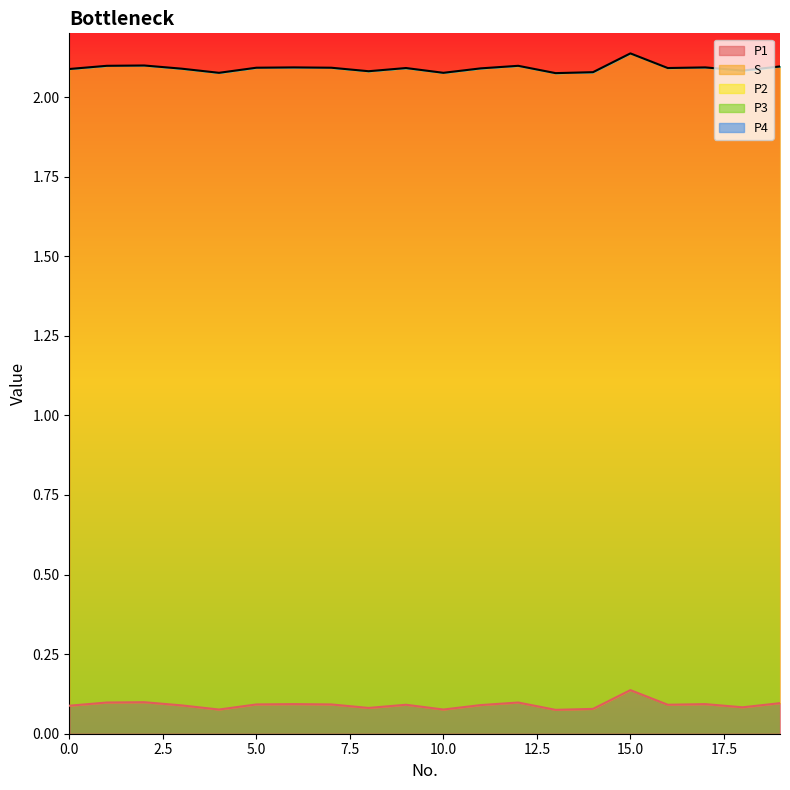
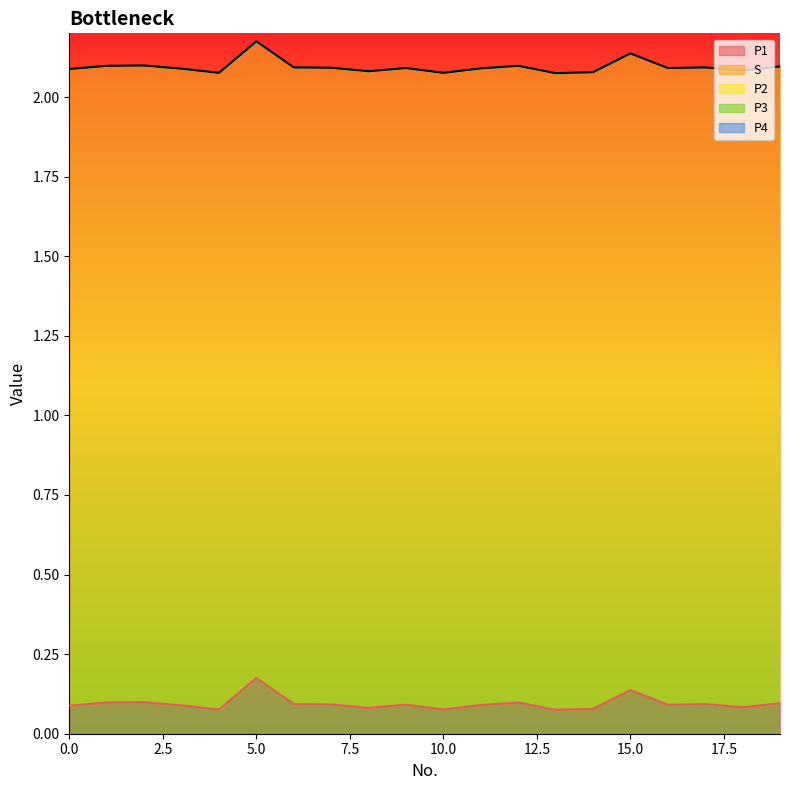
P1, 5.0: 0.09 -> 0.18
